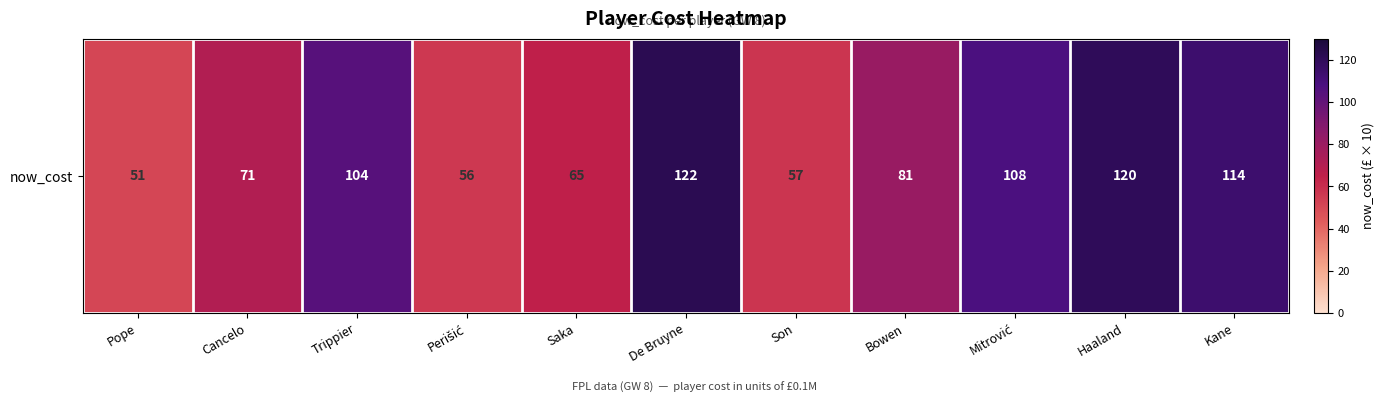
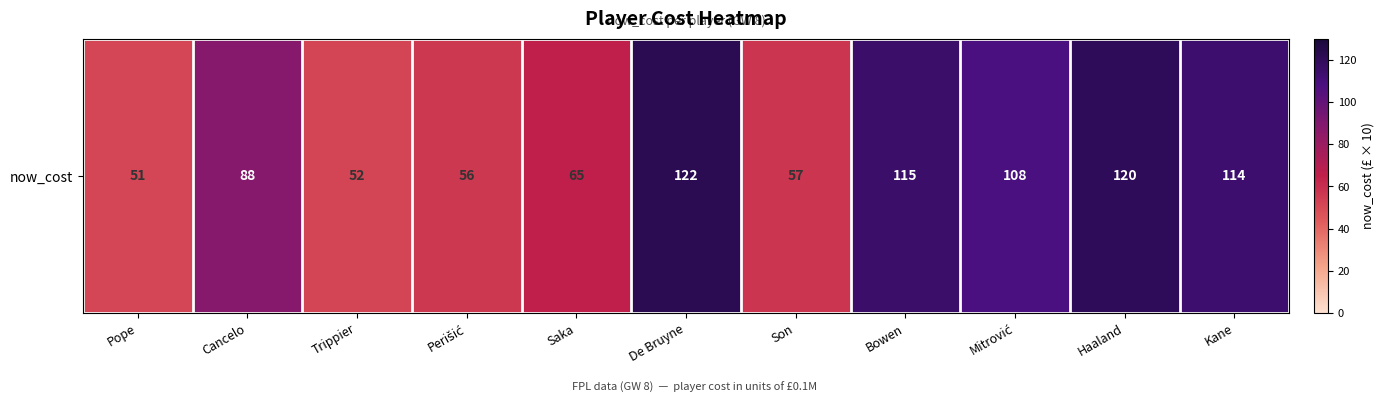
now_cost, Cancelo: 71 -> 88
now_cost, Trippier: 104 -> 52
now_cost, Bowen: 81 -> 115
